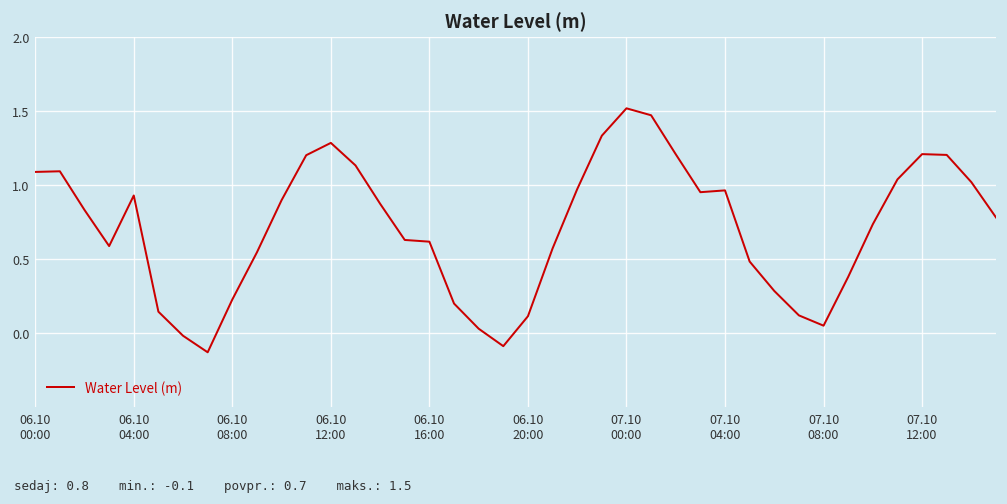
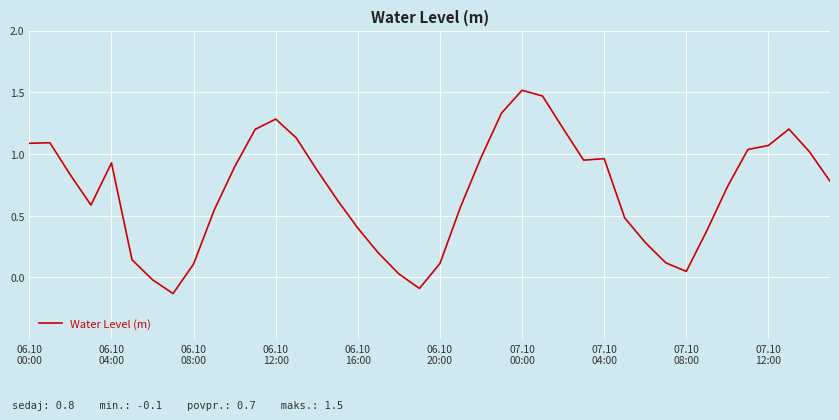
06.10 08:00: 0.23 -> 0.11
06.10 16:00: 0.62 -> 0.40
07.10 12:00: 1.21 -> 1.07
